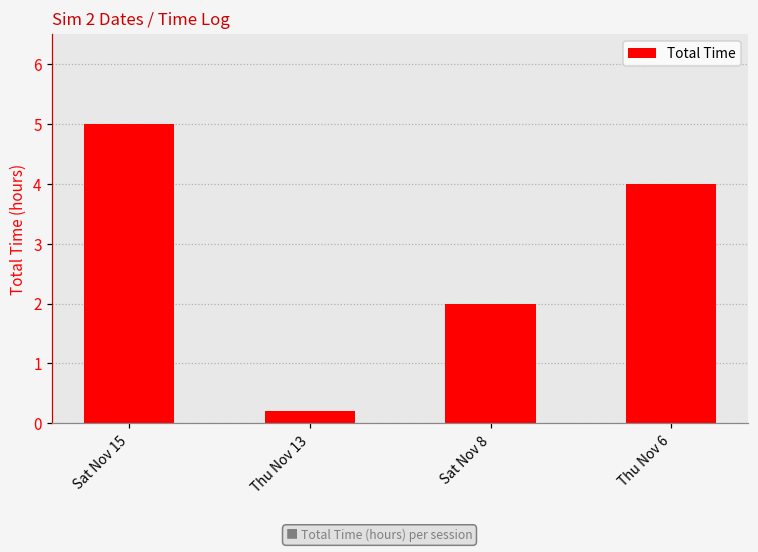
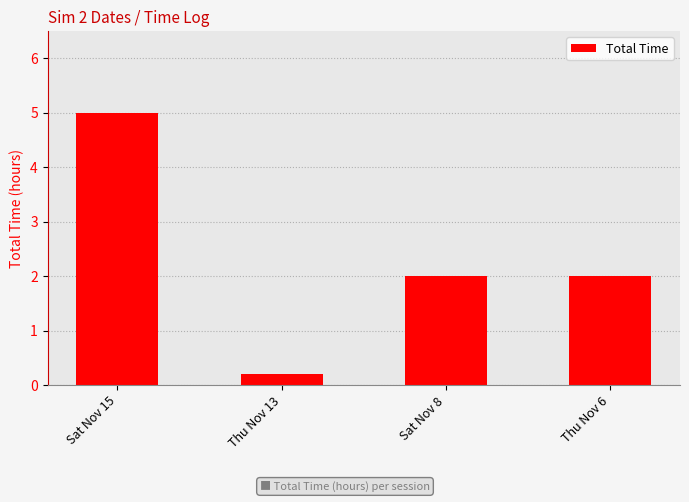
Thu Nov 6: 4 -> 2
